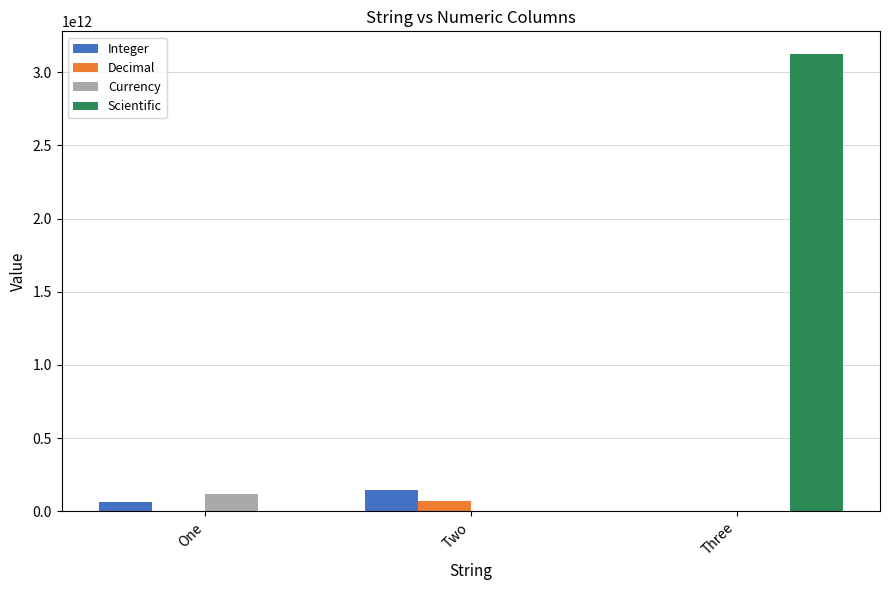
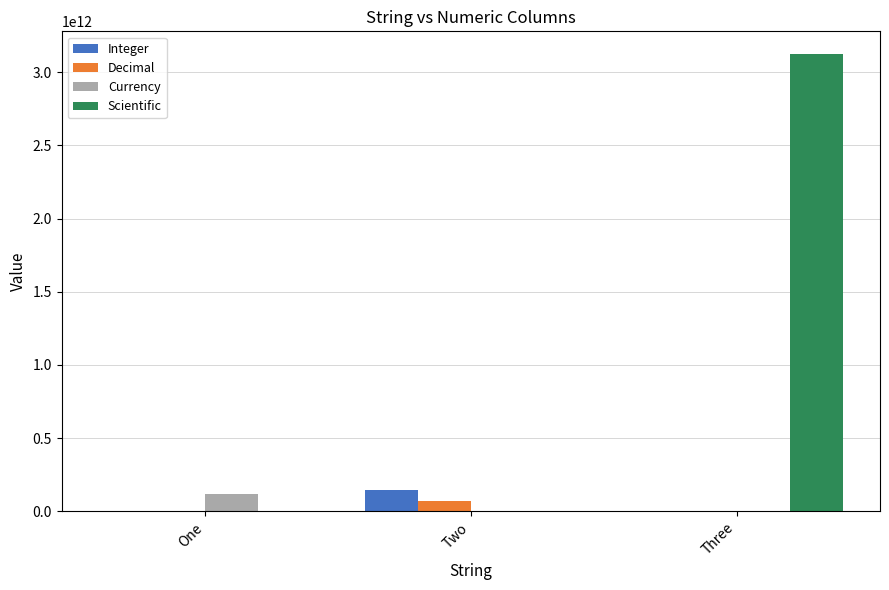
Integer, One: 60000000000 -> 0
